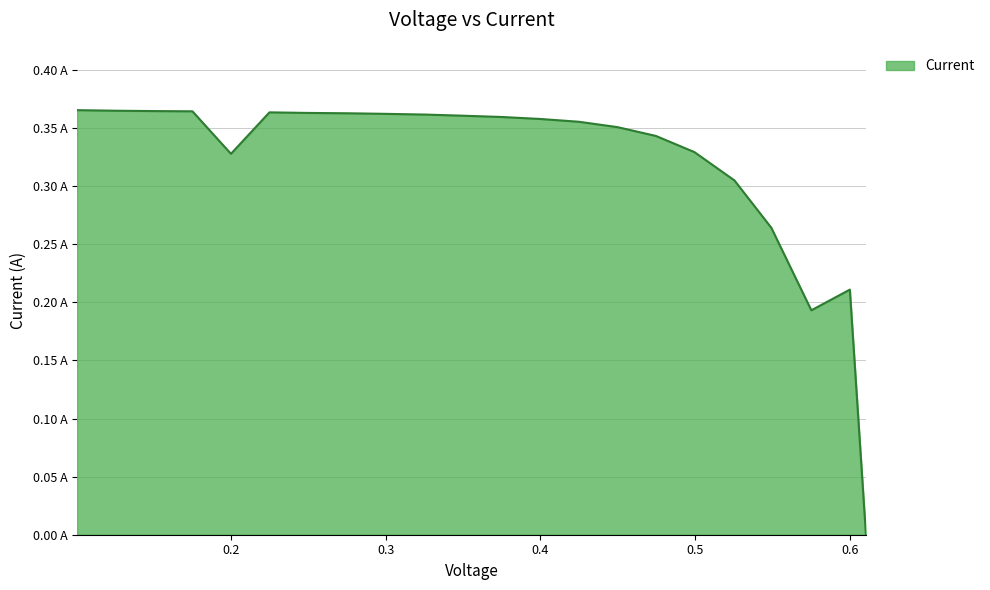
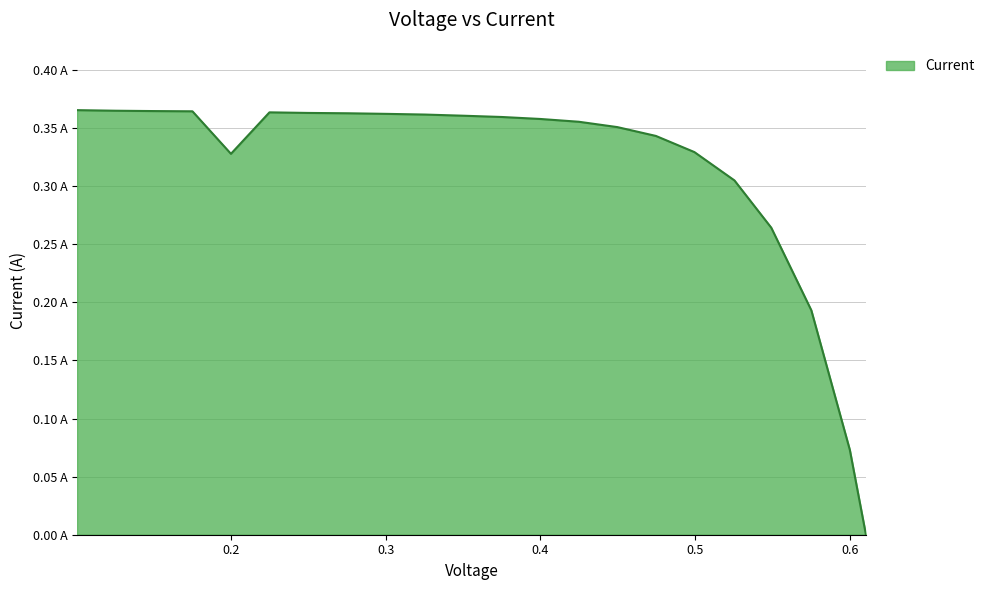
0.6: 0.211 A -> 0.073 A
